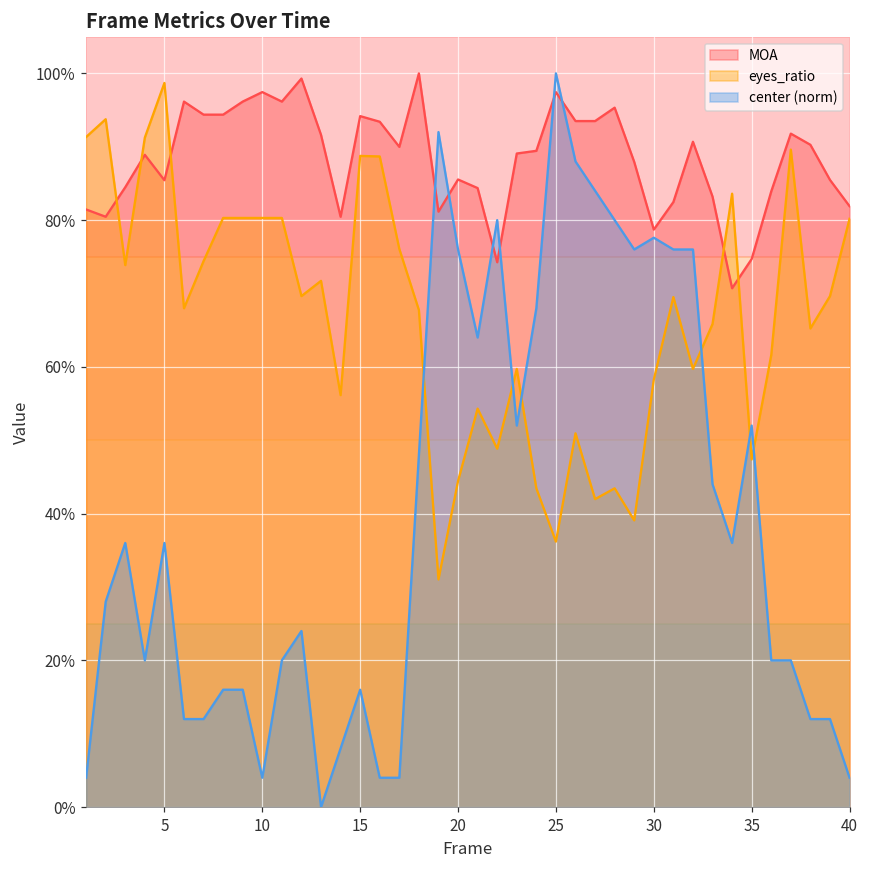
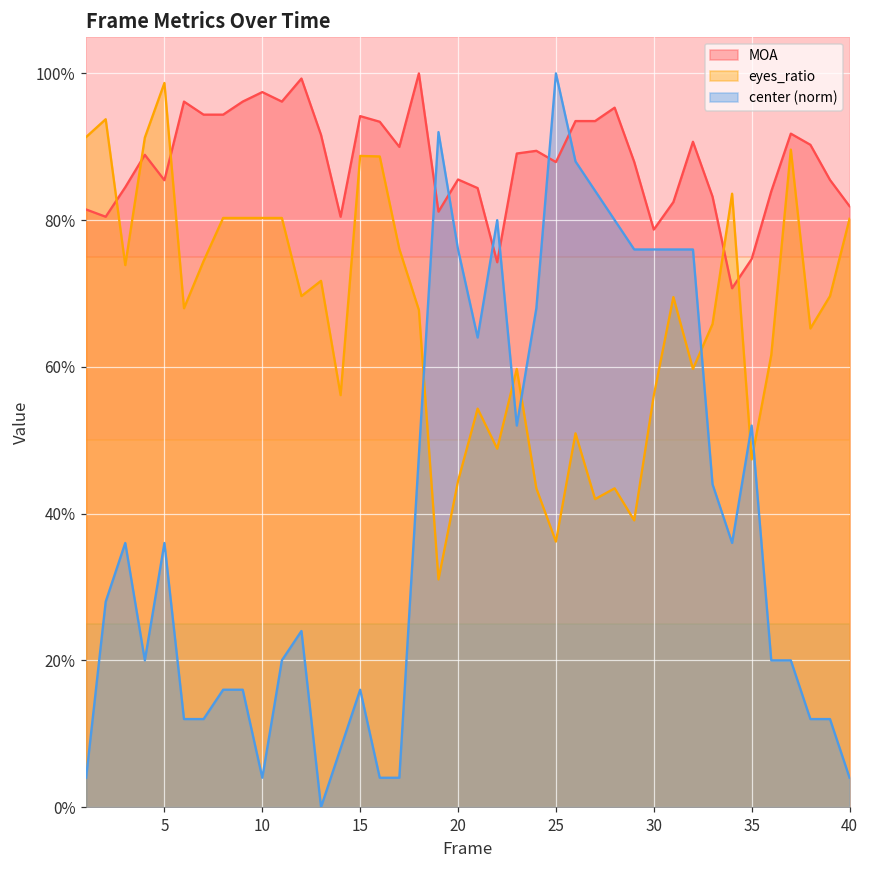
MOA, 25: 97% -> 88%
eyes_ratio, 30: 58% -> 56%
center (norm), 30: 78% -> 76%
